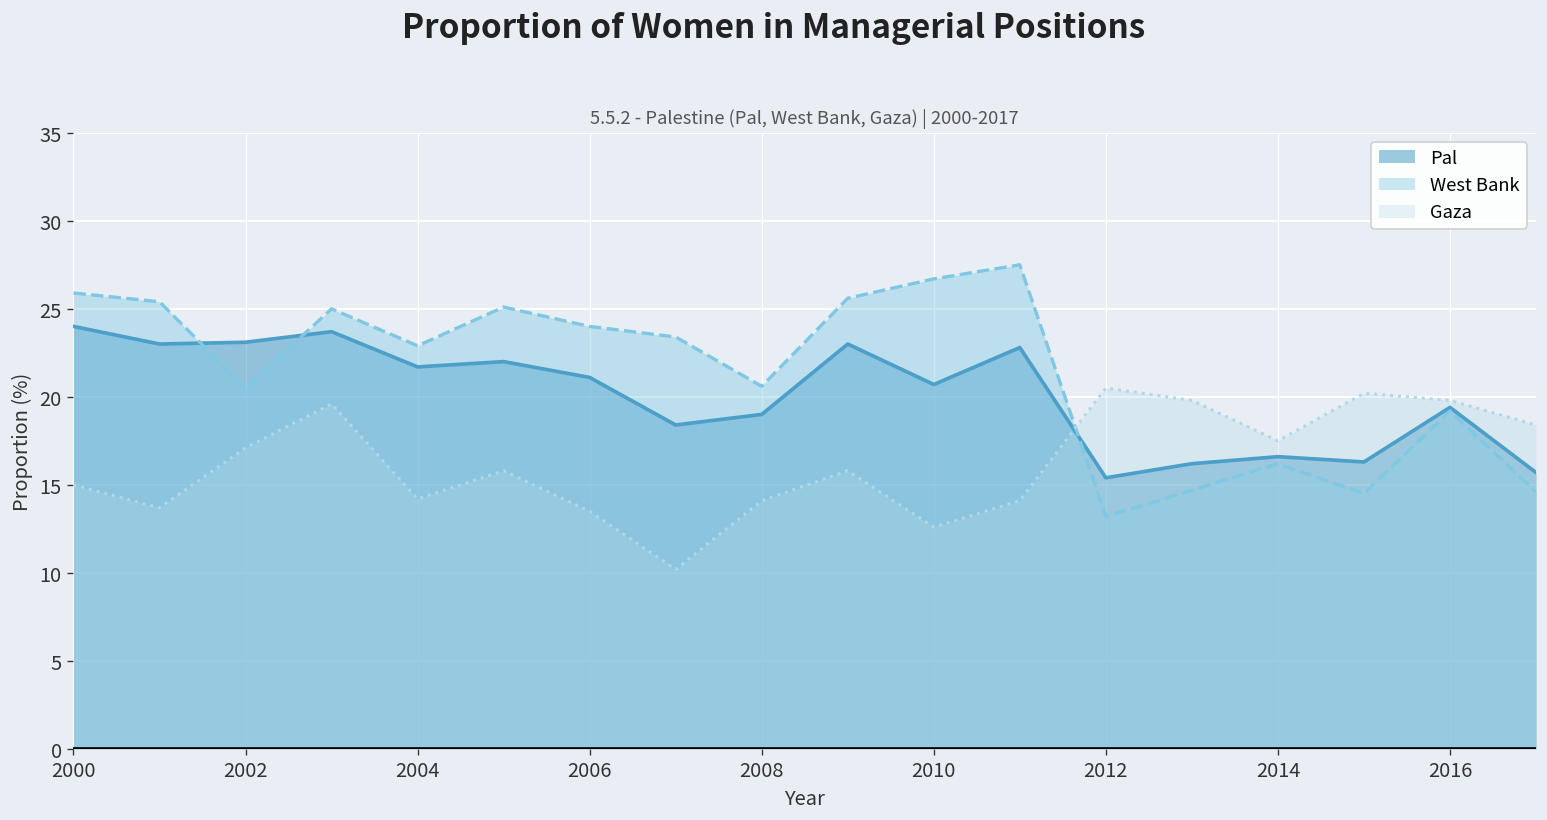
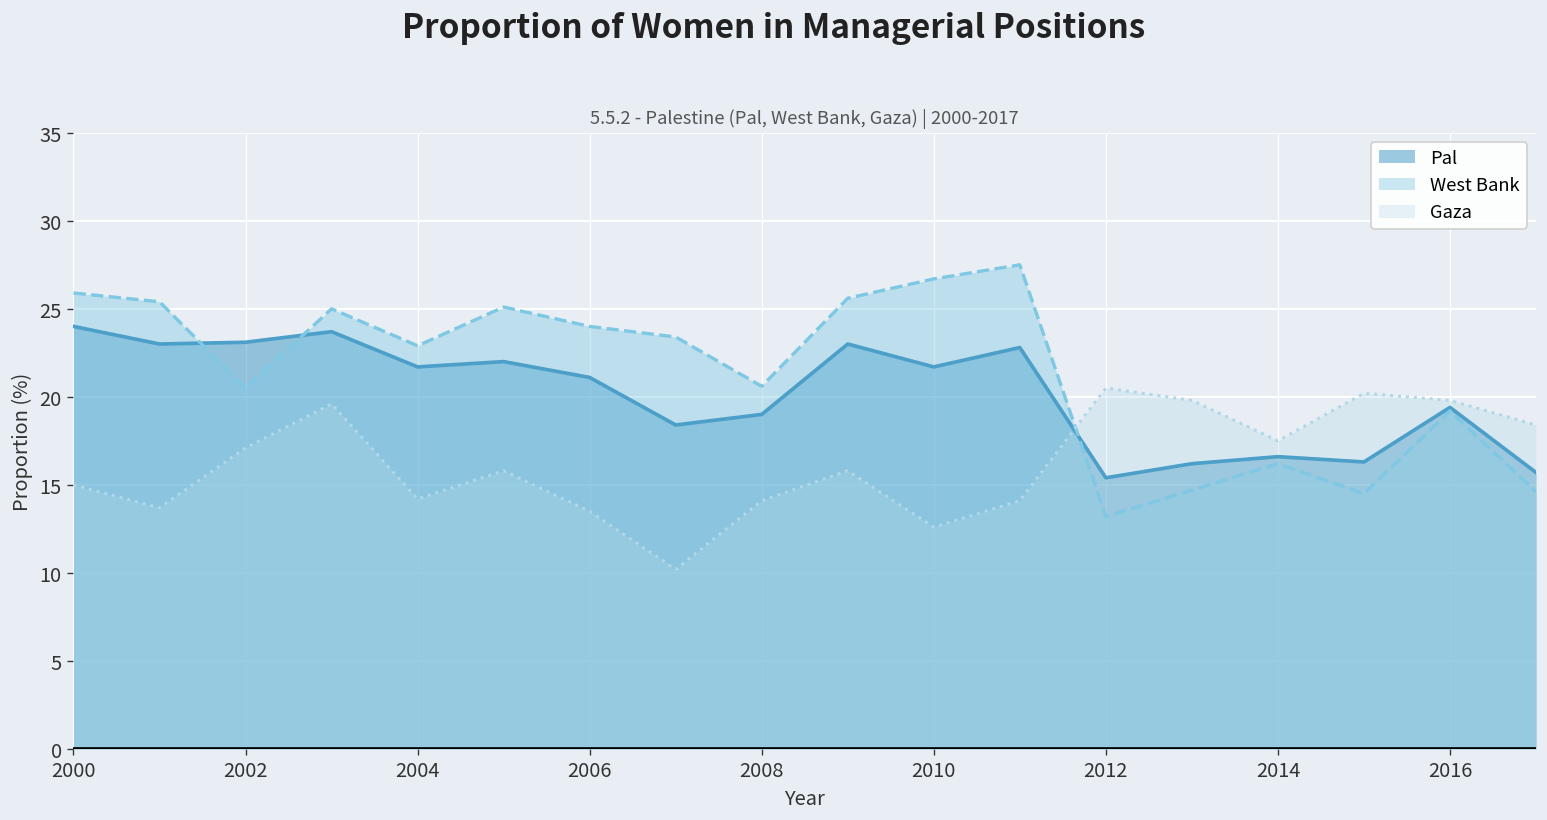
Pal, 2010: 20.7 -> 21.7
